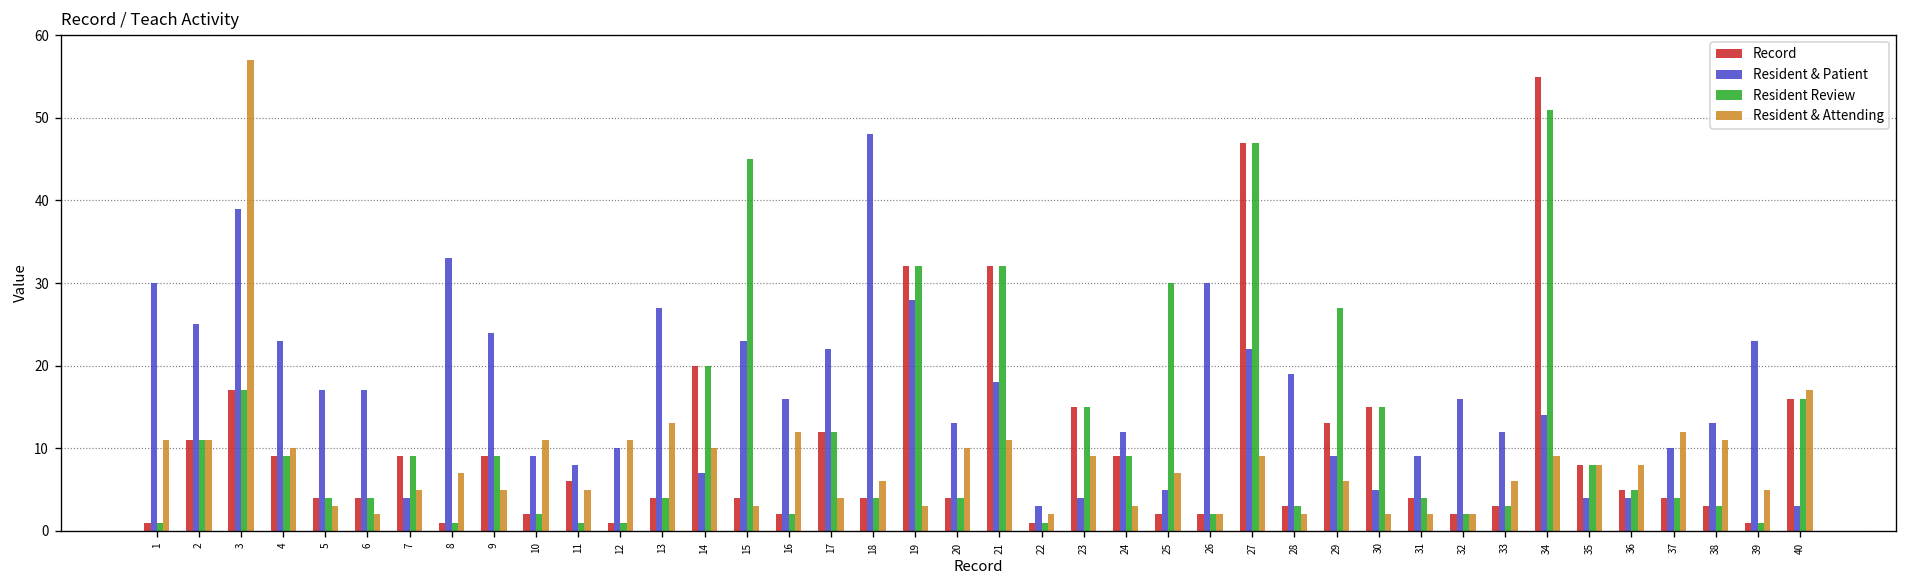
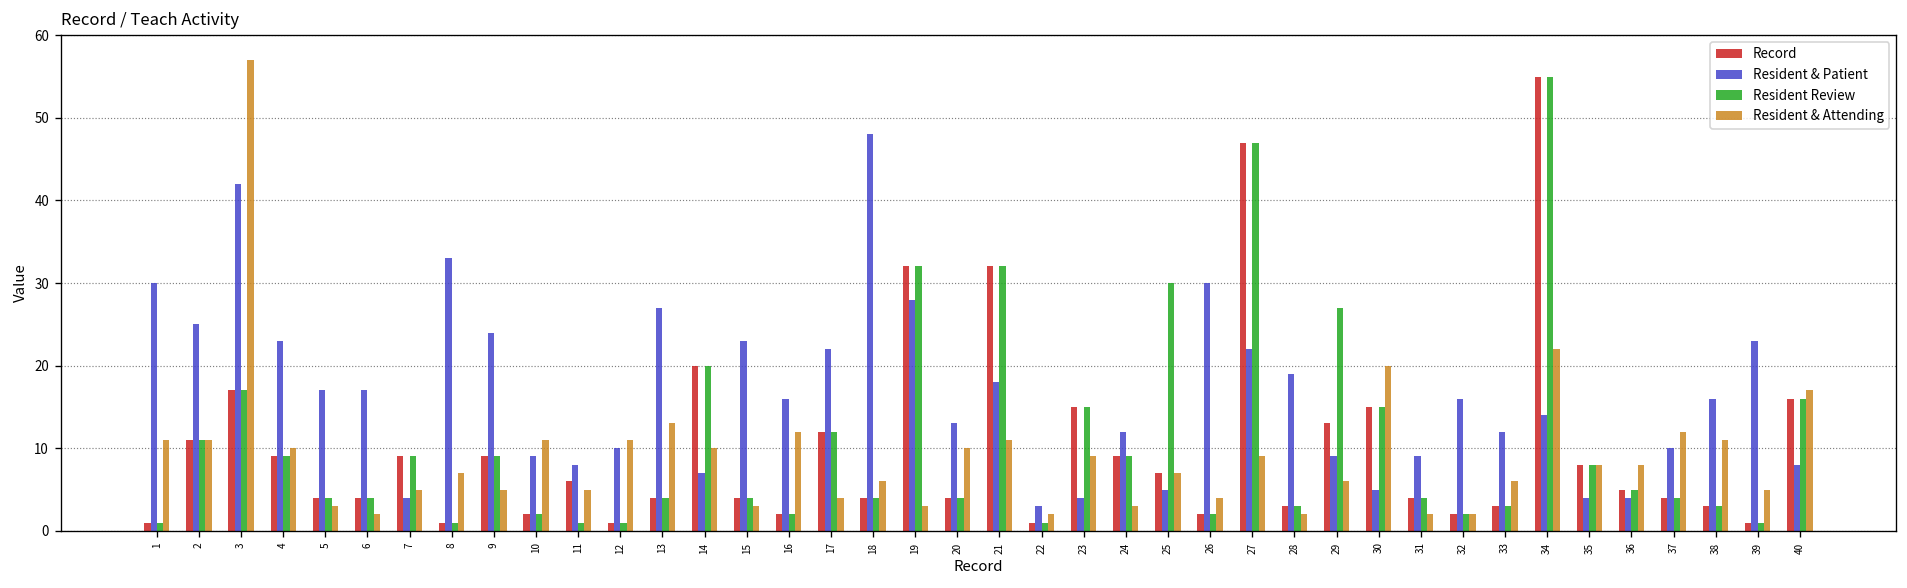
Resident & Patient, 3: 39 -> 42
Resident Review, 15: 45 -> 4
Record, 25: 2 -> 7
Resident & Attending, 26: 2 -> 4
Resident & Attending, 30: 2 -> 20
Resident Review, 34: 51 -> 55
Resident & Attending, 34: 9 -> 22
Resident & Patient, 38: 13 -> 16
Resident & Patient, 40: 3 -> 8
